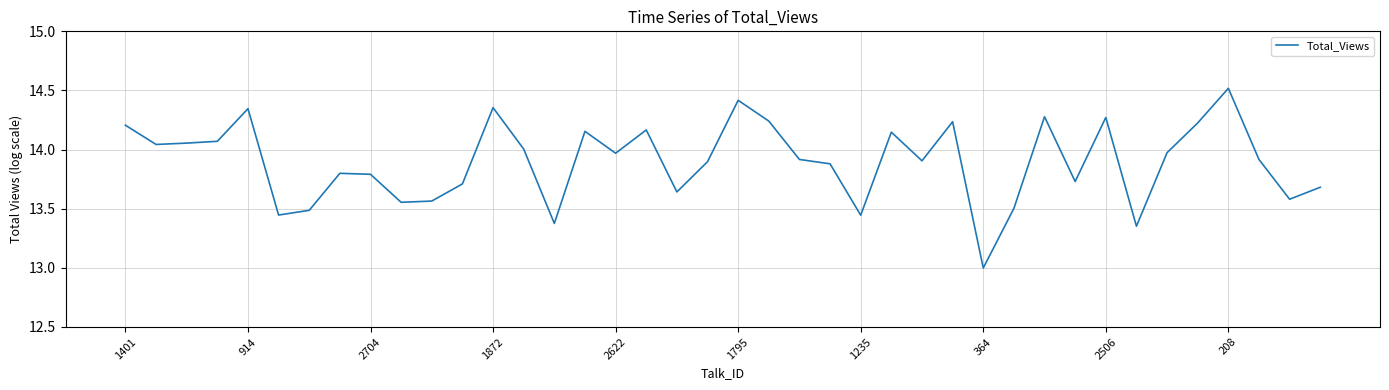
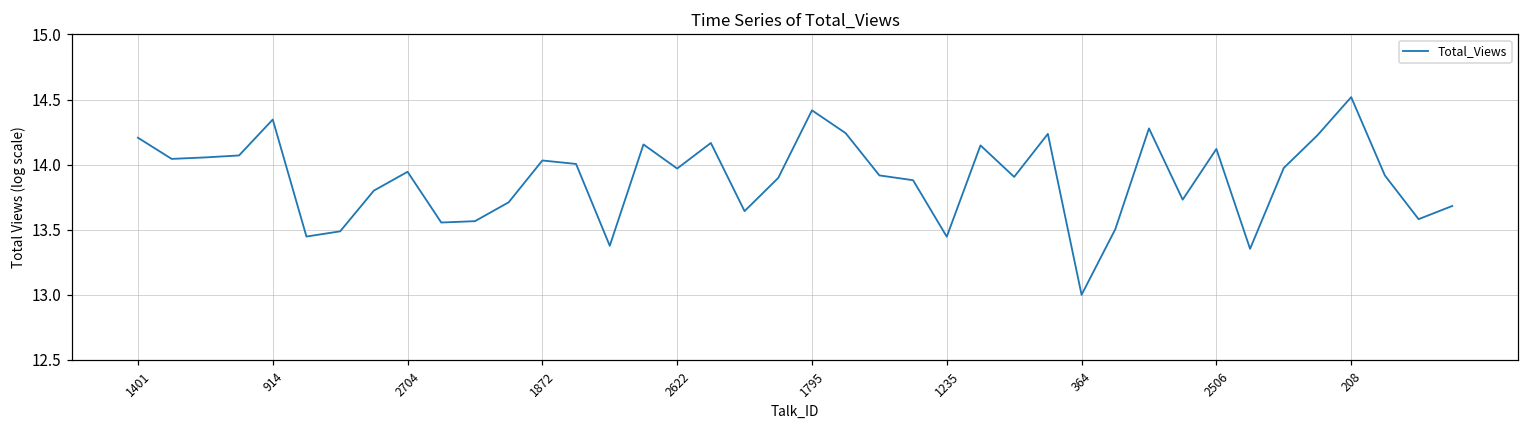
2704: 13.79 -> 13.94
1872: 14.35 -> 14.03
2506: 14.27 -> 14.12
